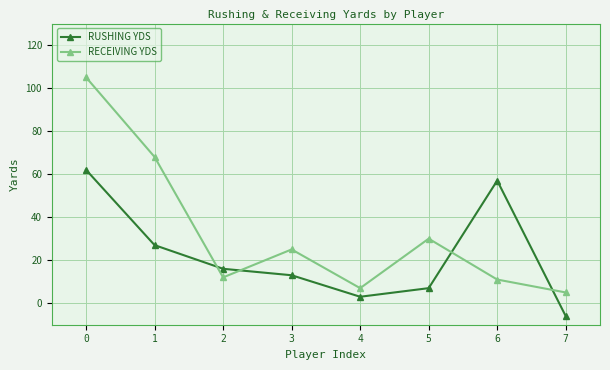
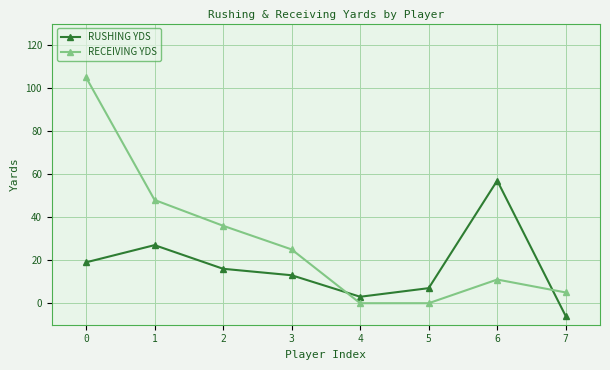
RUSHING YDS, 0: 62 -> 19
RECEIVING YDS, 1: 68 -> 48
RECEIVING YDS, 2: 12 -> 36
RECEIVING YDS, 4: 7 -> 0
RECEIVING YDS, 5: 30 -> 0
